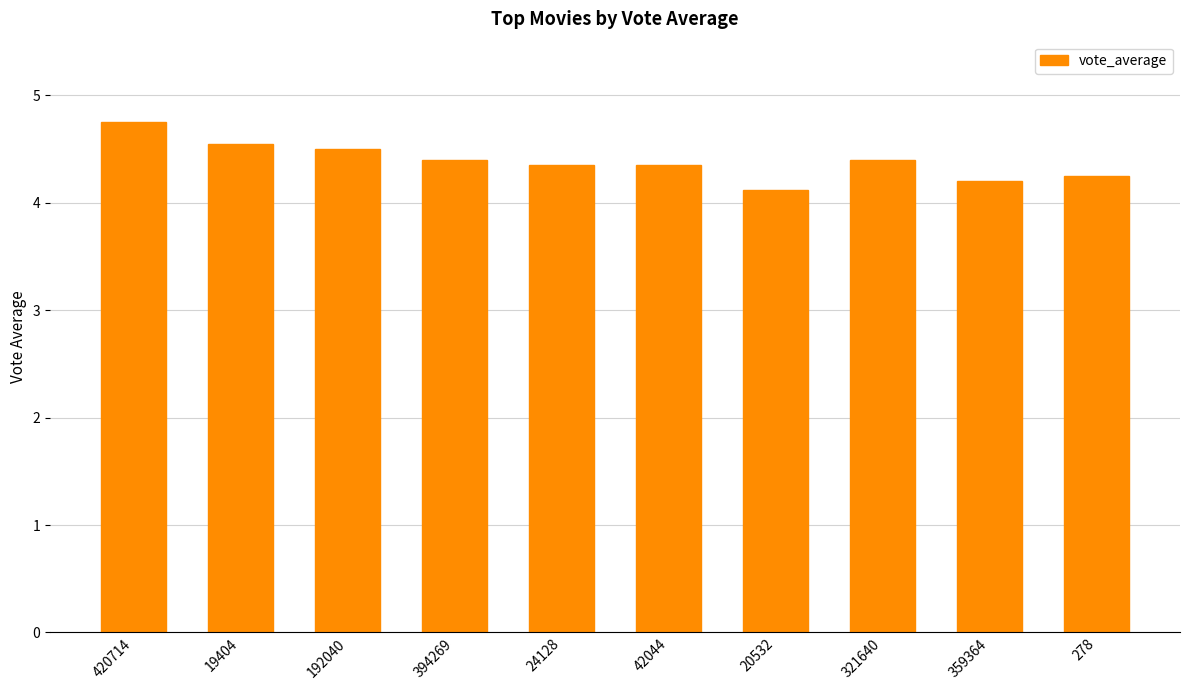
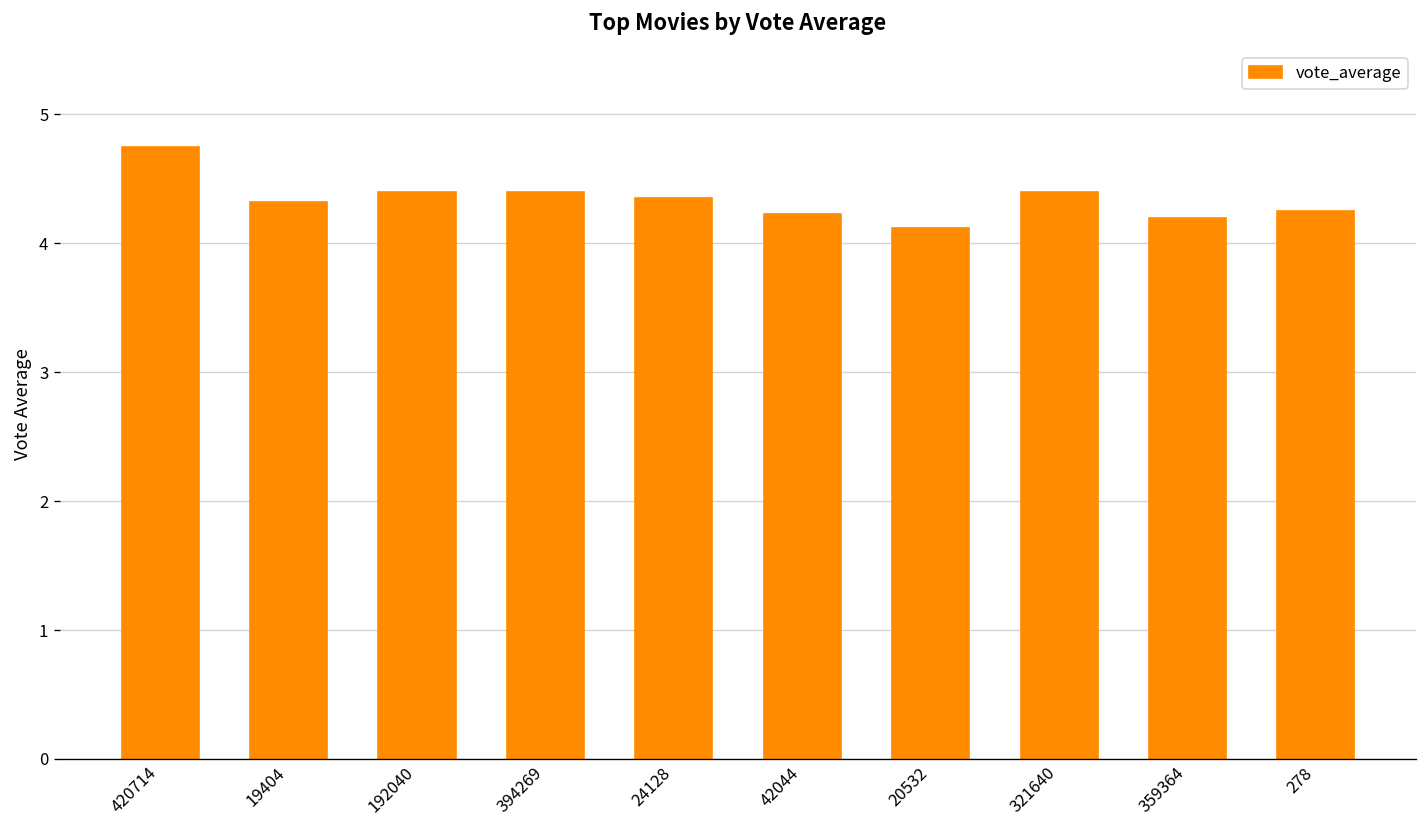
19404: 4.55 -> 4.32
192040: 4.5 -> 4.4
42044: 4.35 -> 4.23
